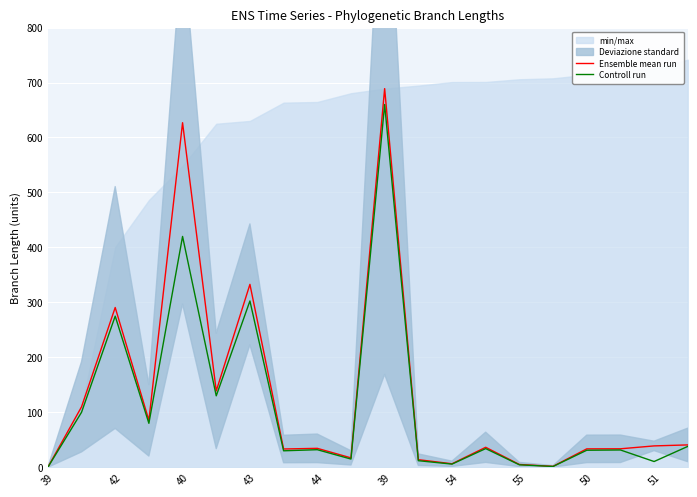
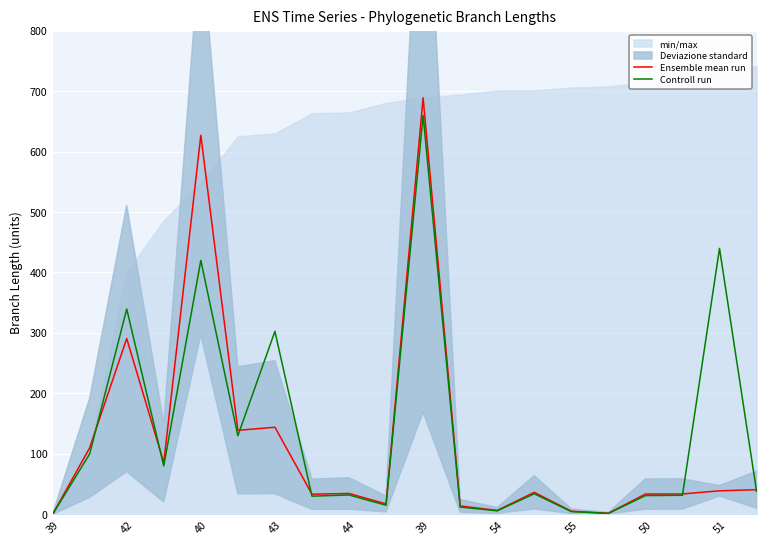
Controll run, 42: 280 -> 340
Ensemble mean run, 43: 330 -> 140
Controll run, 51: 10 -> 440
